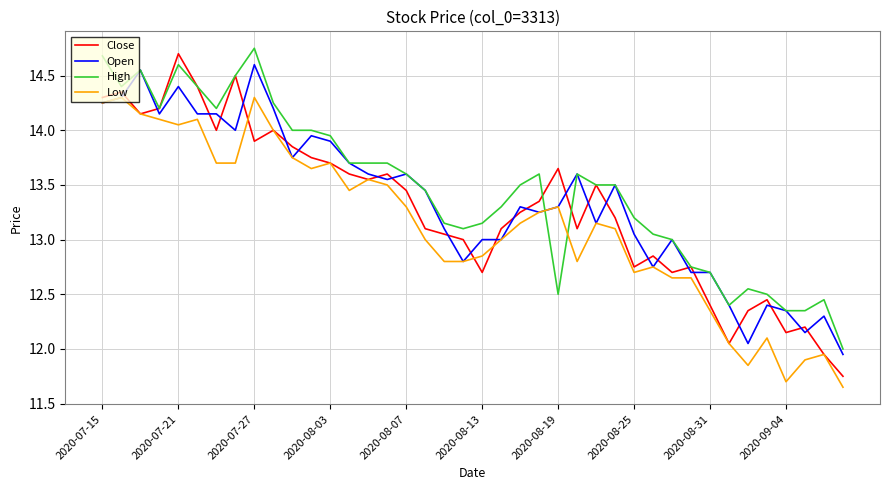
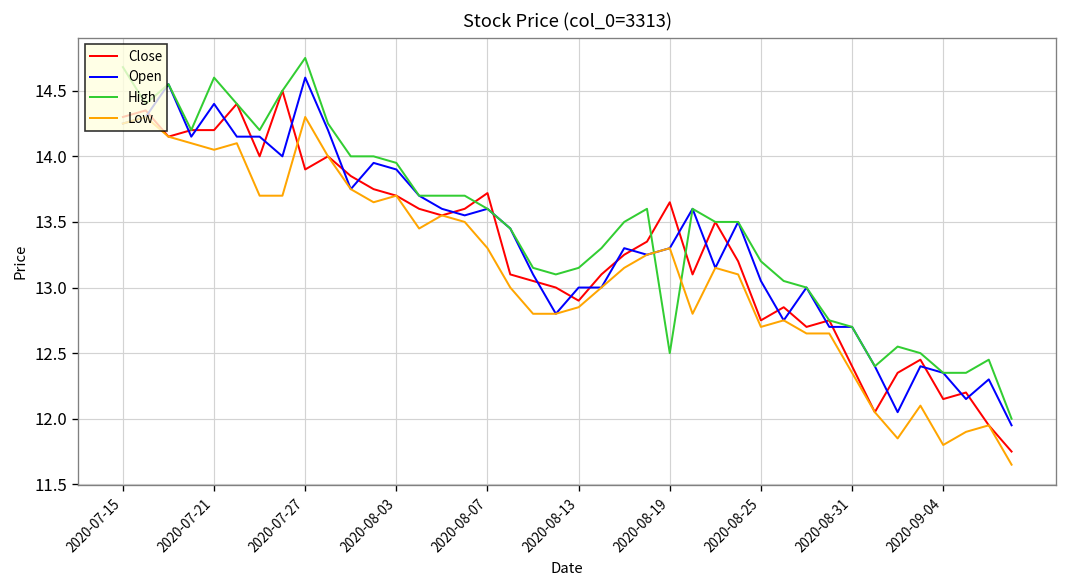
Close, 2020-07-21: 14.7 -> 14.2
Close, 2020-08-07: 13.45 -> 13.72
Close, 2020-08-13: 12.7 -> 12.9
Low, 2020-09-04: 11.7 -> 11.8
